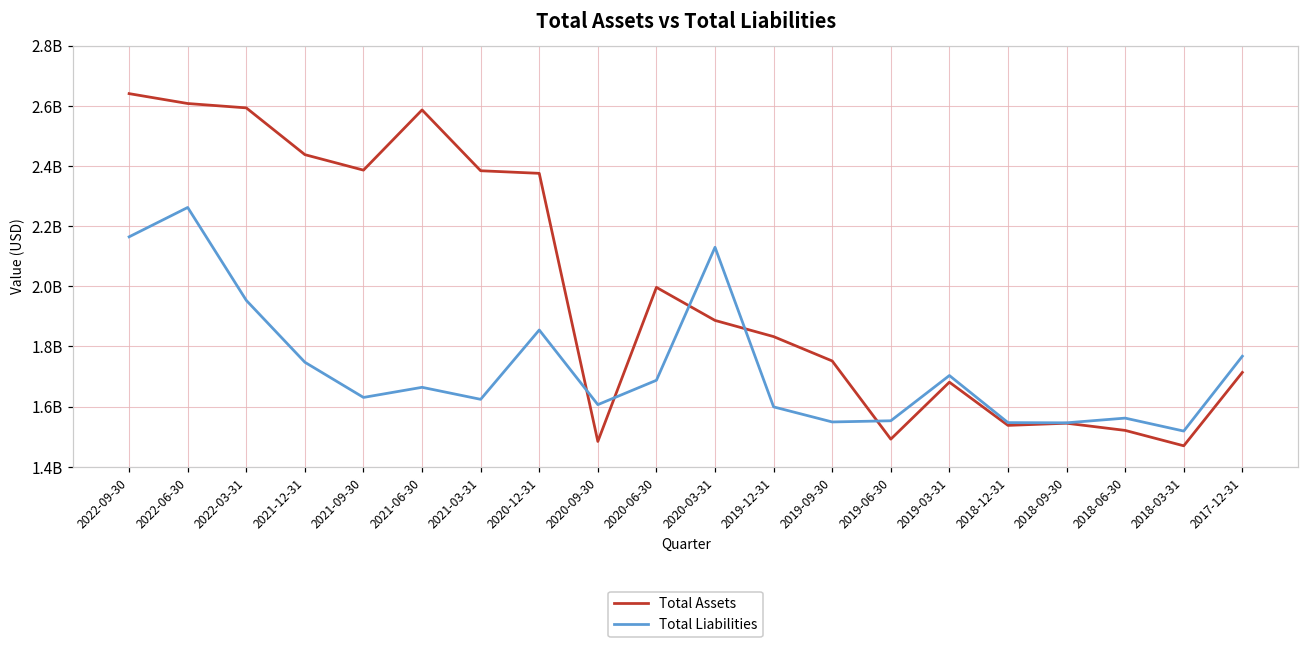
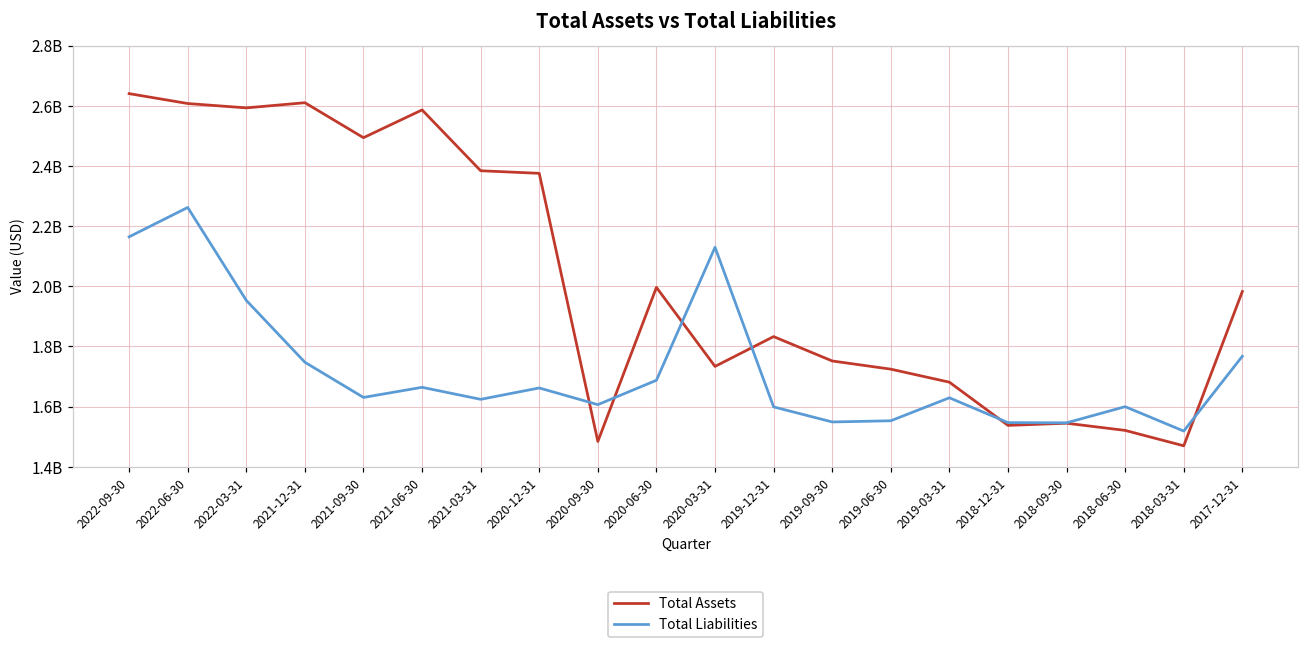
Total Assets, 2021-12-31: 2440000000 -> 2610000000
Total Assets, 2021-09-30: 2390000000 -> 2490000000
Total Liabilities, 2020-12-31: 1850000000 -> 1660000000
Total Assets, 2020-03-31: 1890000000 -> 1730000000
Total Assets, 2019-06-30: 1490000000 -> 1720000000
Total Liabilities, 2019-03-31: 1700000000 -> 1630000000
Total Liabilities, 2018-06-30: 1560000000 -> 1600000000
Total Assets, 2017-12-31: 1710000000 -> 1980000000
